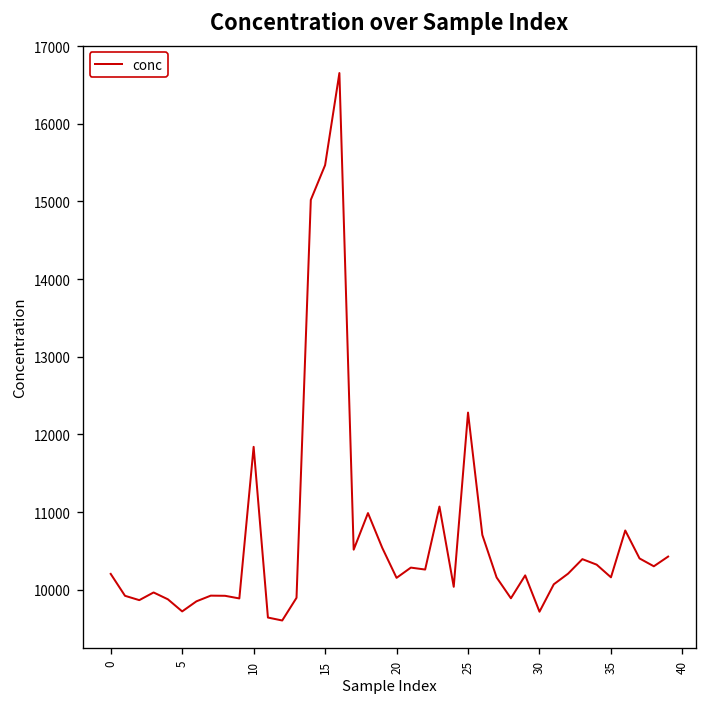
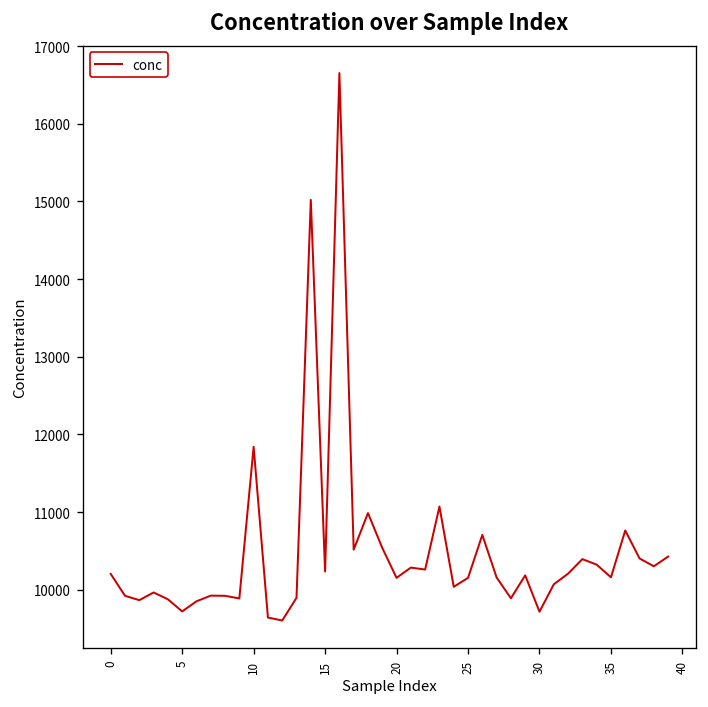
15: 15500 -> 10200
25: 12300 -> 10200
